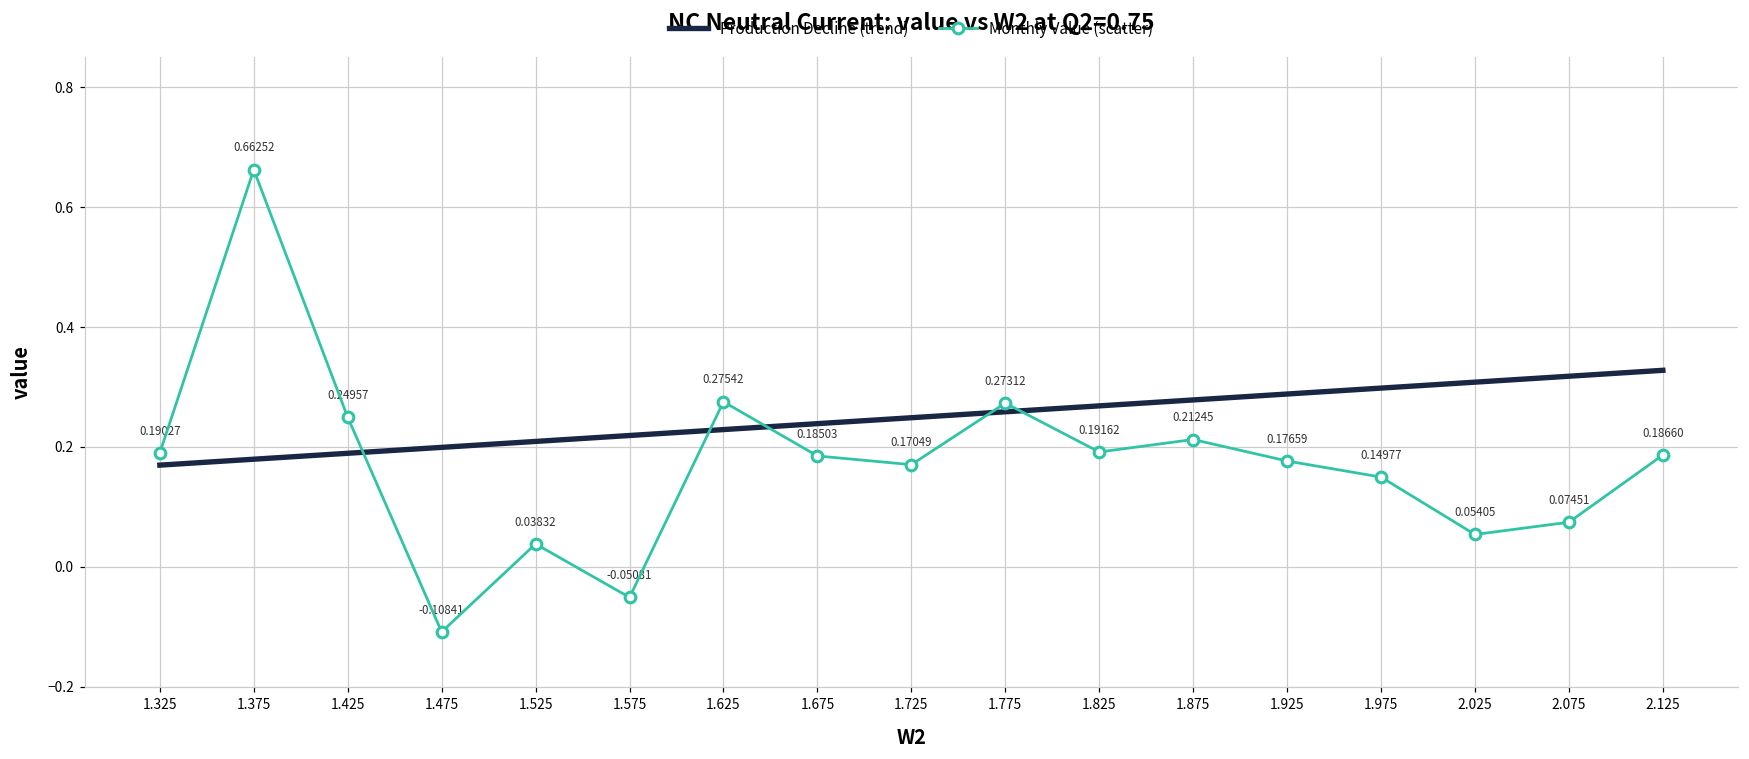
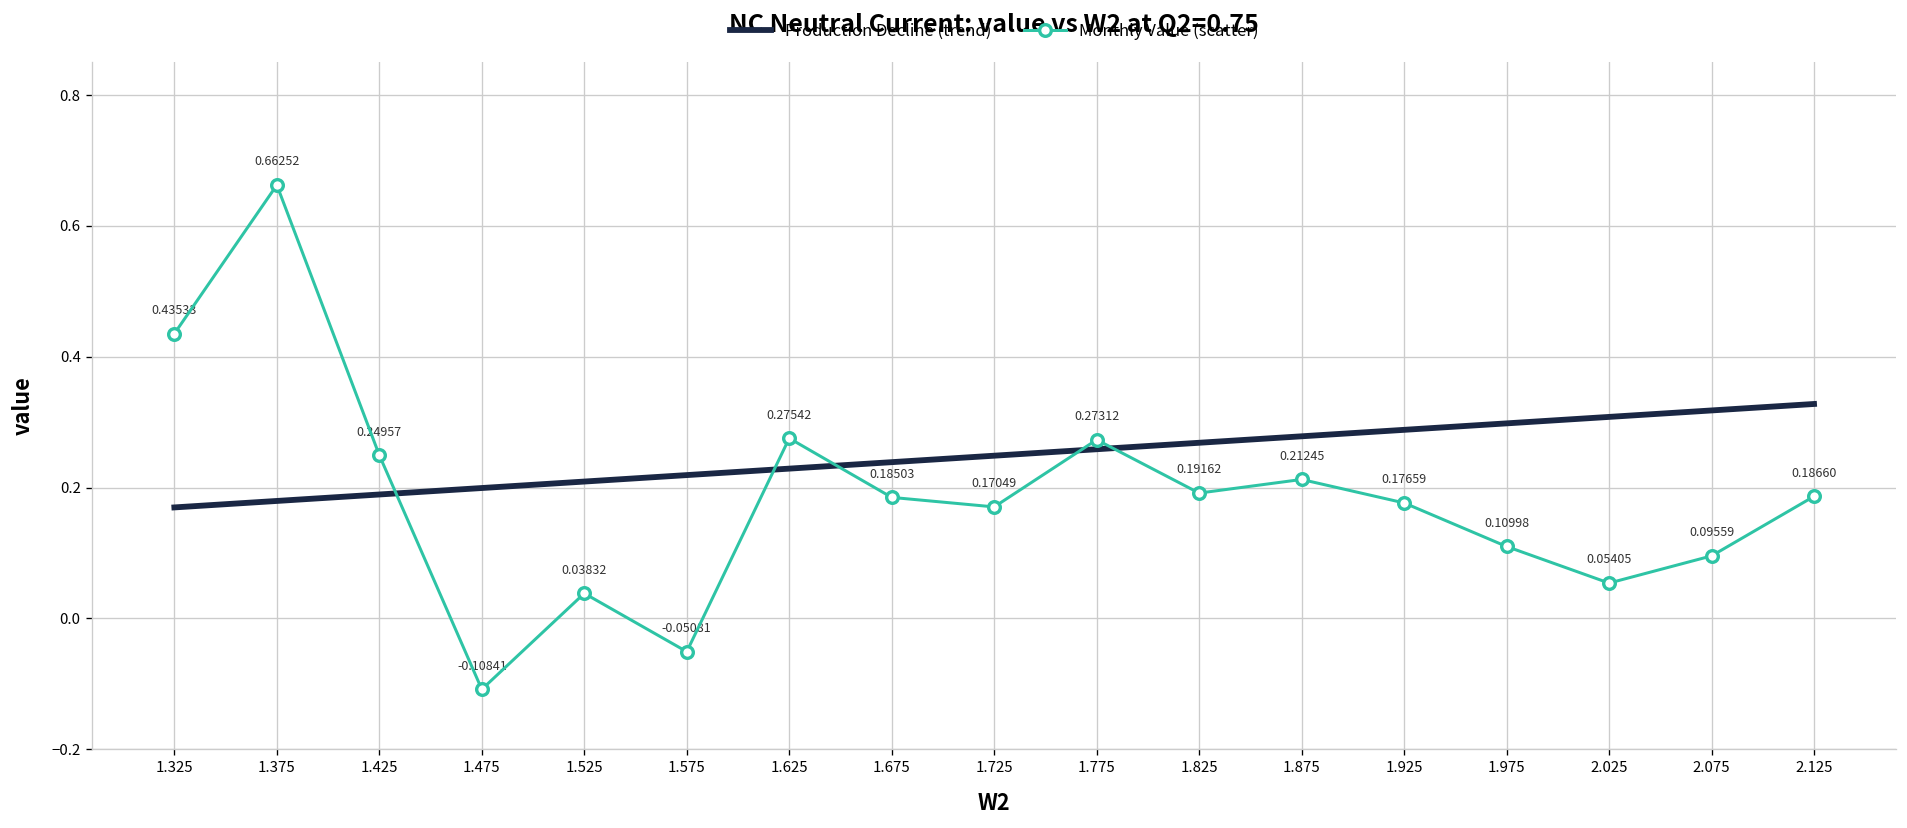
Monthly Value (scatter), 1.325: 0.19027 -> 0.43533
Monthly Value (scatter), 1.975: 0.14977 -> 0.10998
Monthly Value (scatter), 2.075: 0.07451 -> 0.09559
